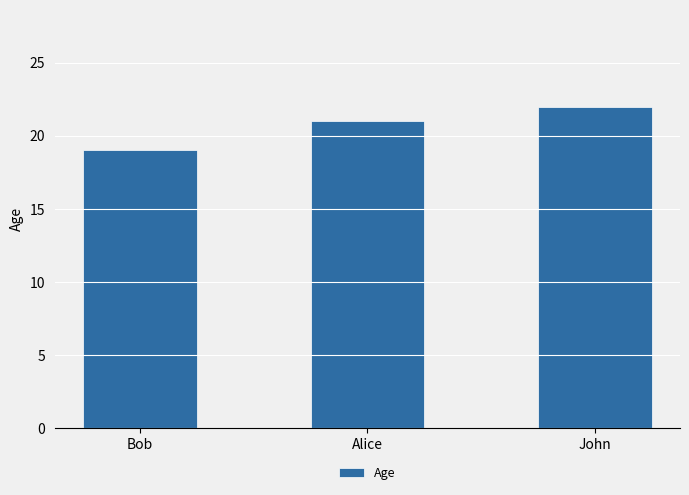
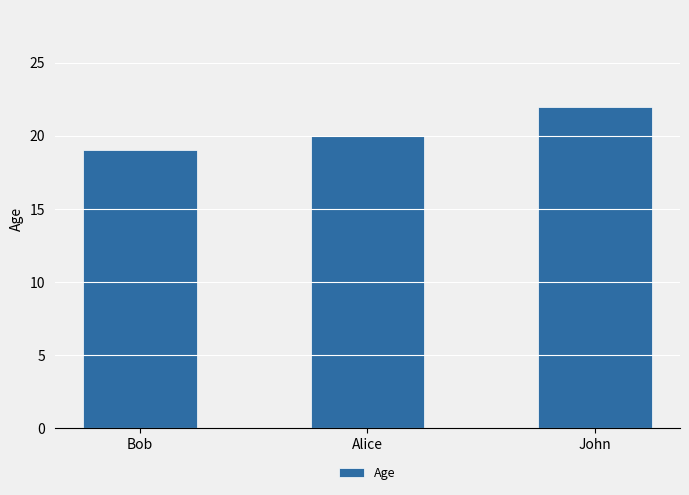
Alice: 21 -> 20
